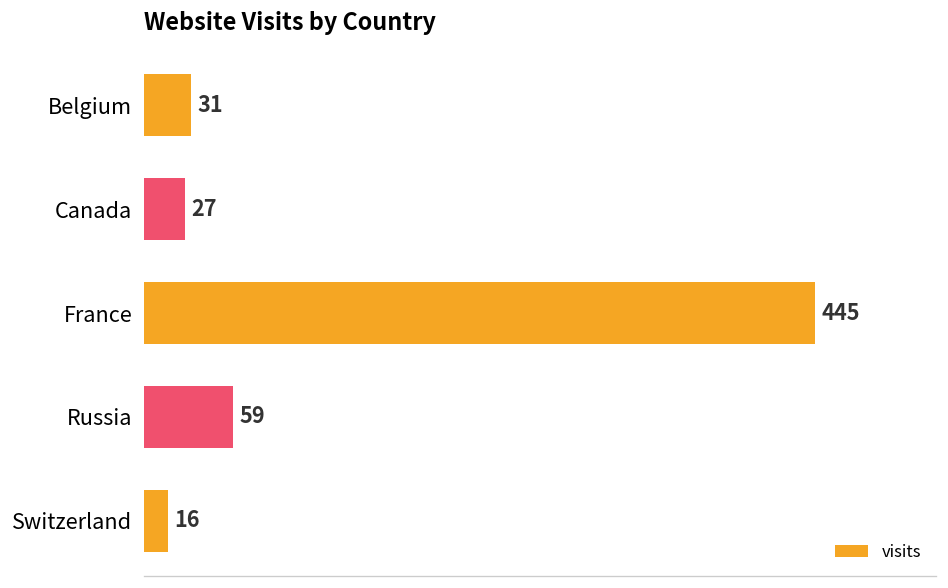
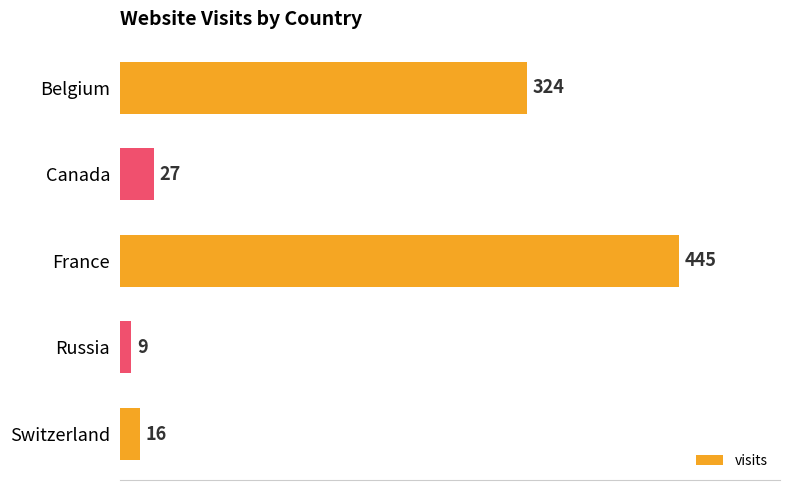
Belgium: 31 -> 324
Russia: 59 -> 9
